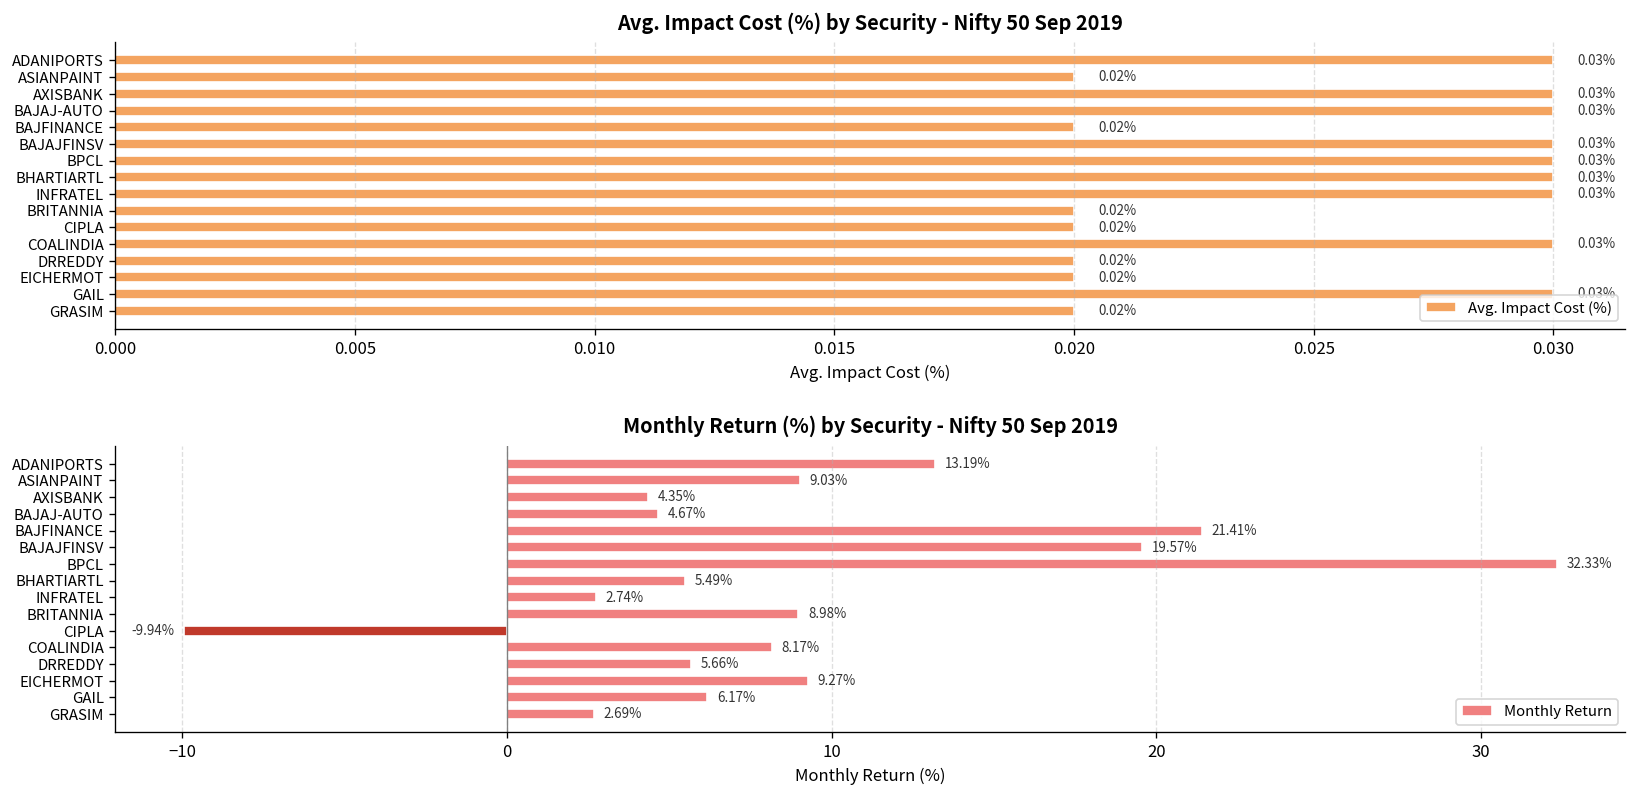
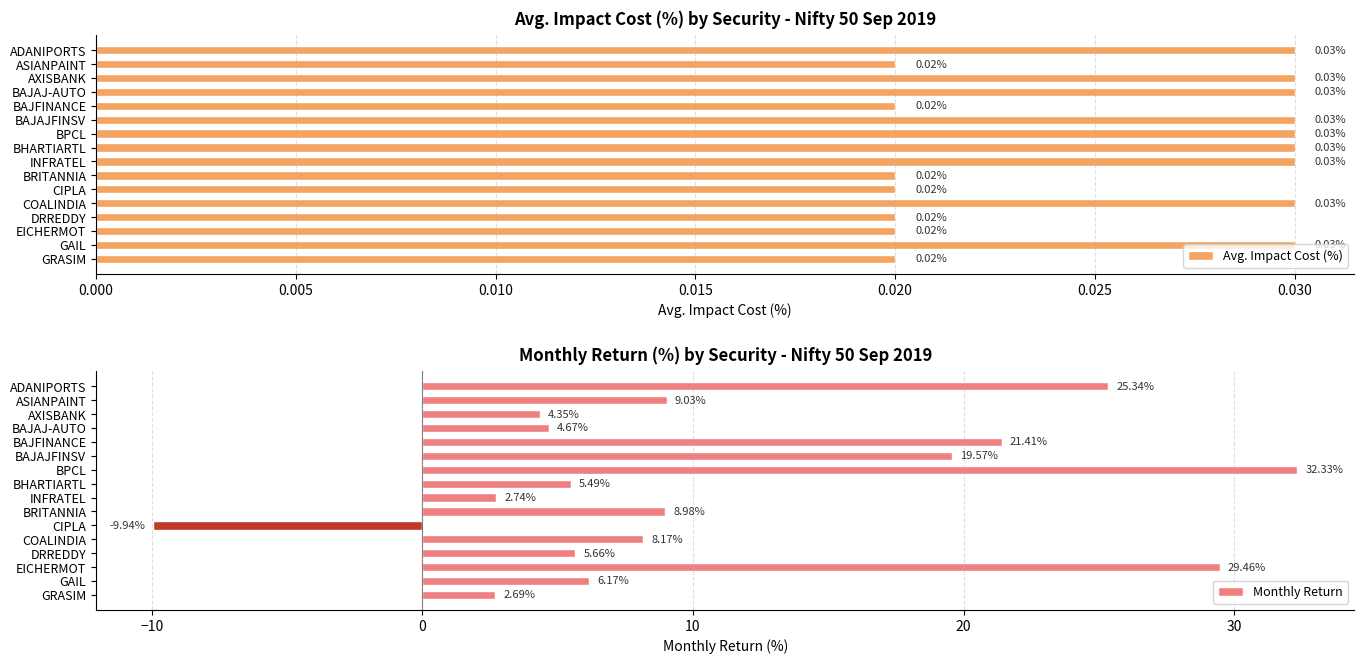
Monthly Return (%) by Security - Nifty 50 Sep 2019, ADANIPORTS: 13.19% -> 25.34%
Monthly Return (%) by Security - Nifty 50 Sep 2019, EICHERMOT: 9.27% -> 29.46%
